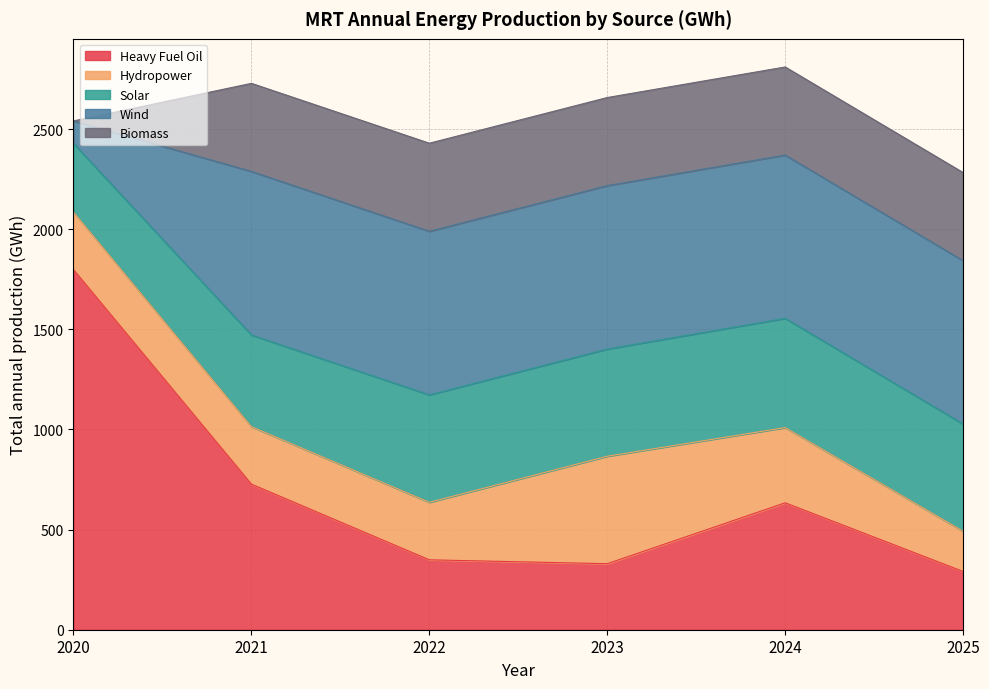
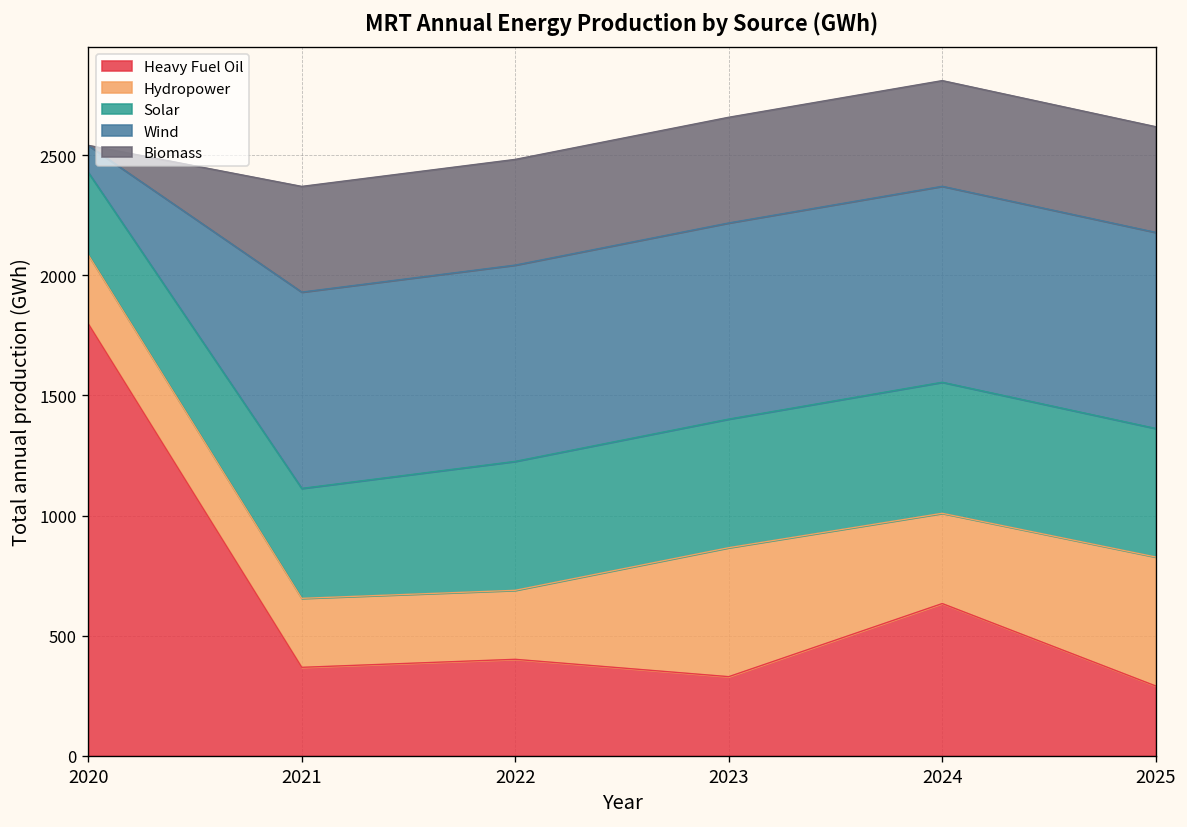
Heavy Fuel Oil, 2021: 730 -> 370
Heavy Fuel Oil, 2022: 350 -> 400
Hydropower, 2025: 200 -> 540
